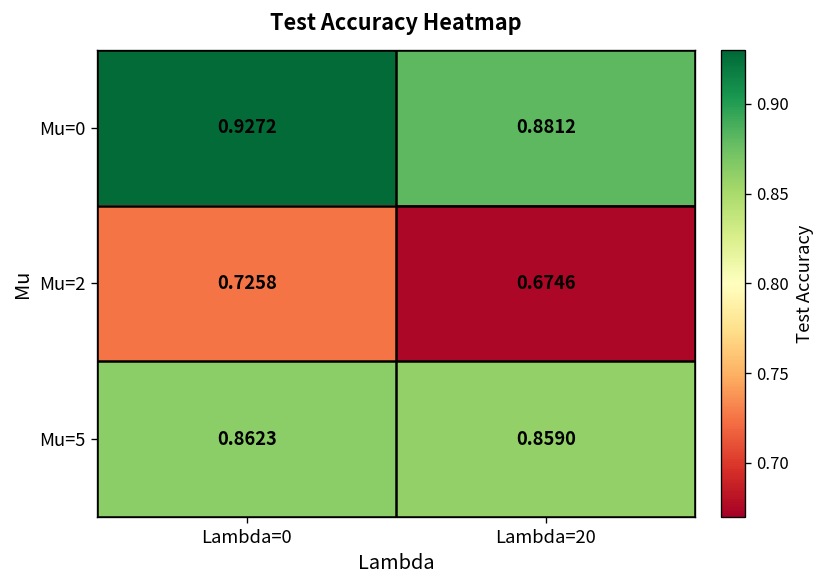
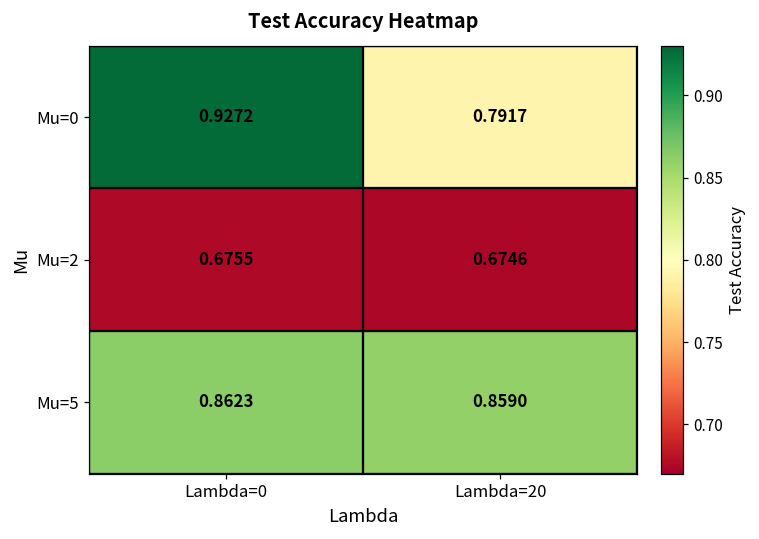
Mu=0, Lambda=20: 0.8812 -> 0.7917
Mu=2, Lambda=0: 0.7258 -> 0.6755
